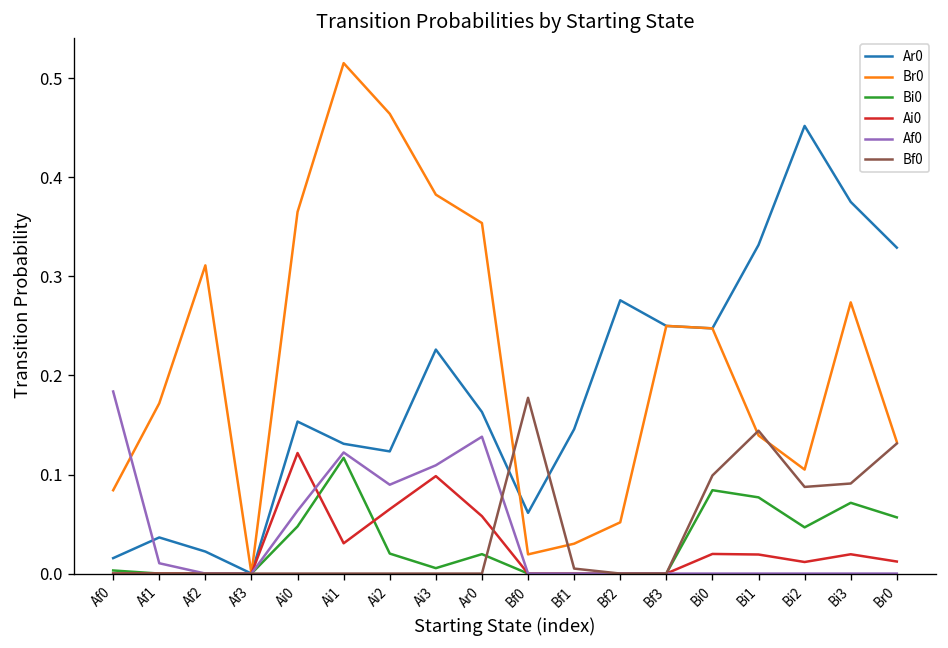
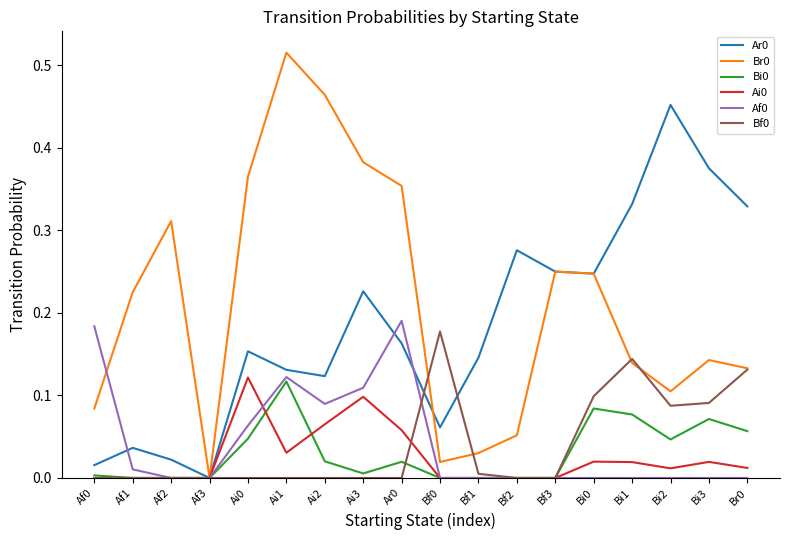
Br0, Af1: 0.17 -> 0.23
Af0, Ar0: 0.14 -> 0.19
Br0, Bi3: 0.27 -> 0.14
